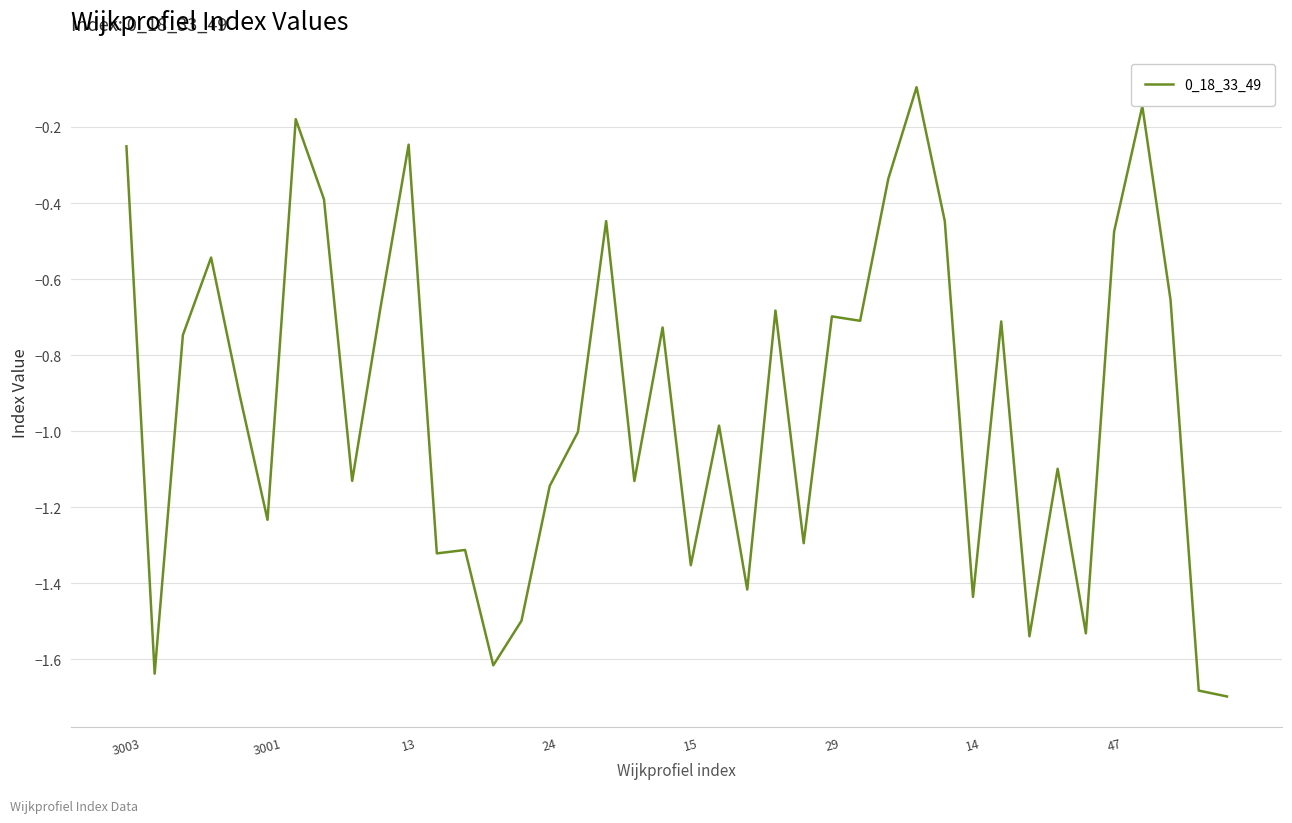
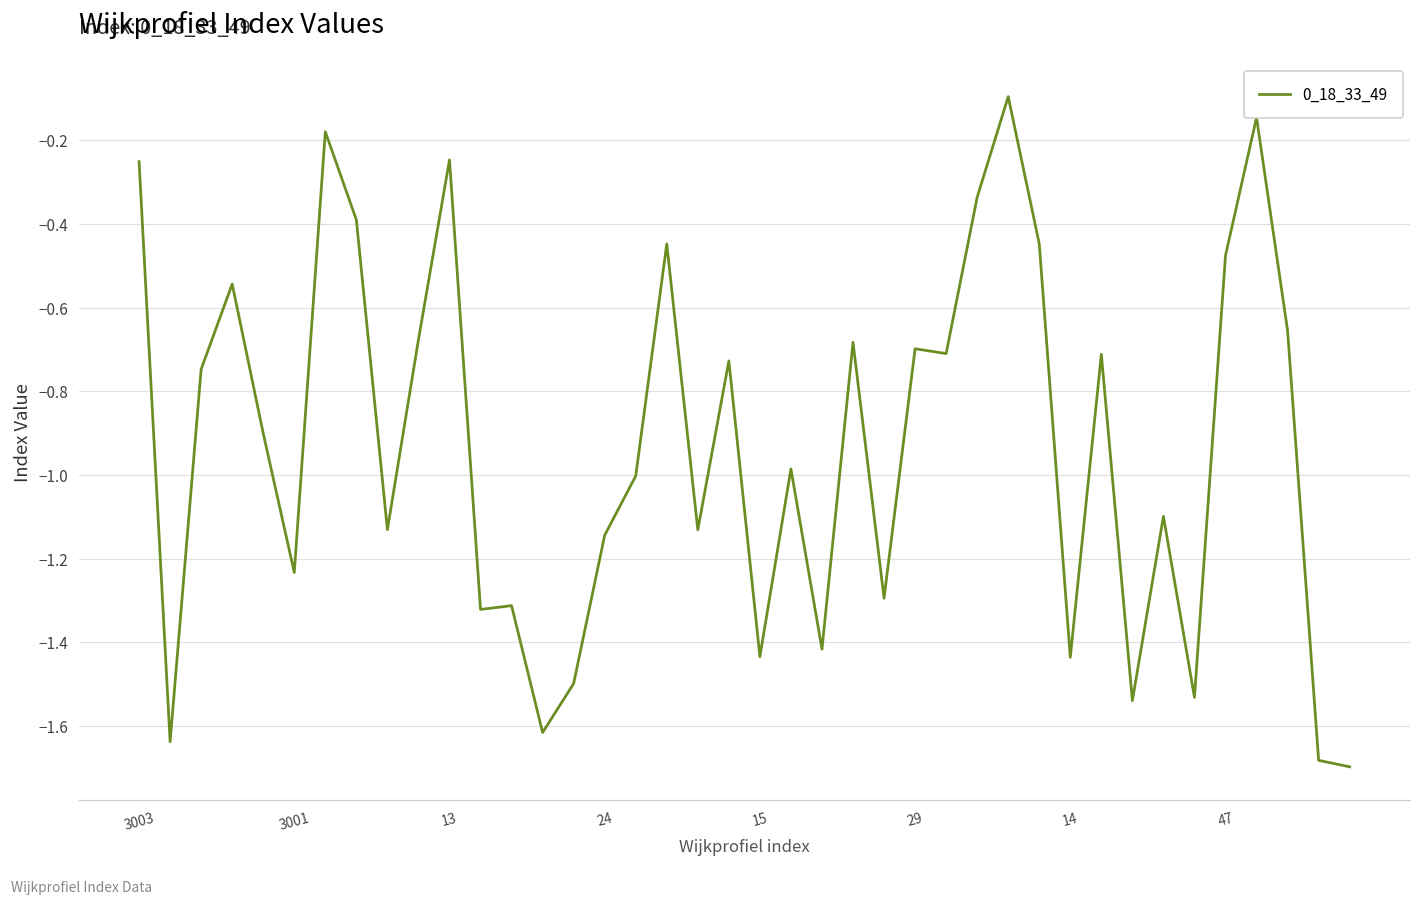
15: -1.35 -> -1.43
